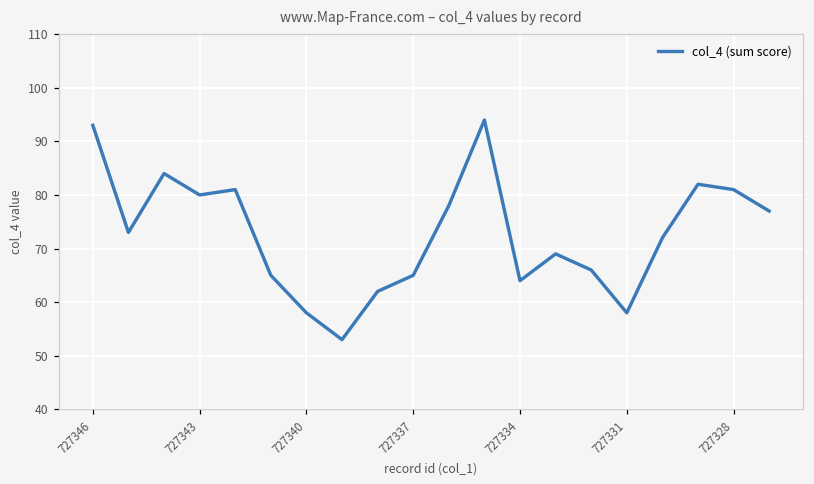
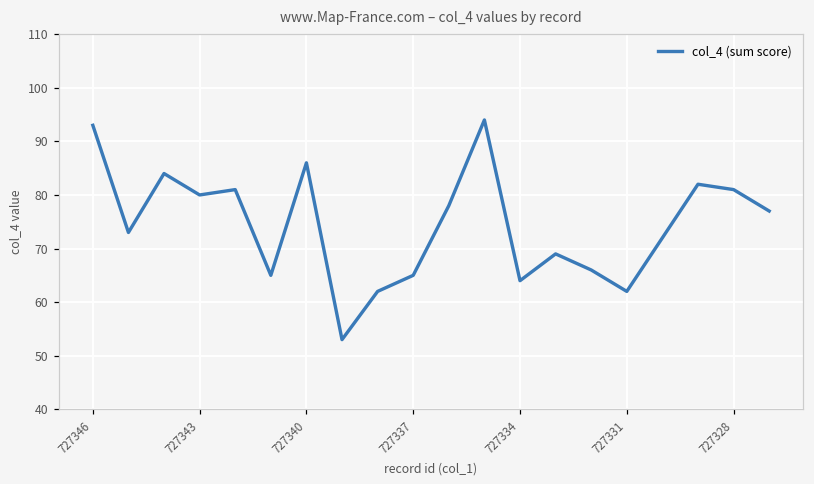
727340: 58 -> 86
727331: 58 -> 62
